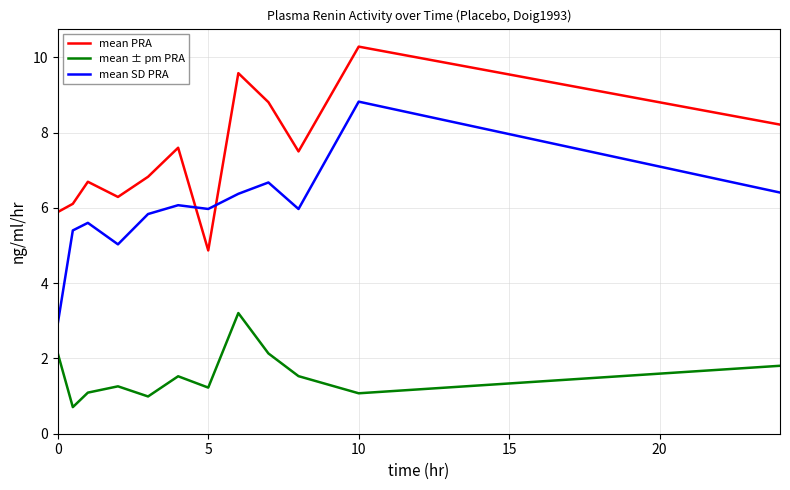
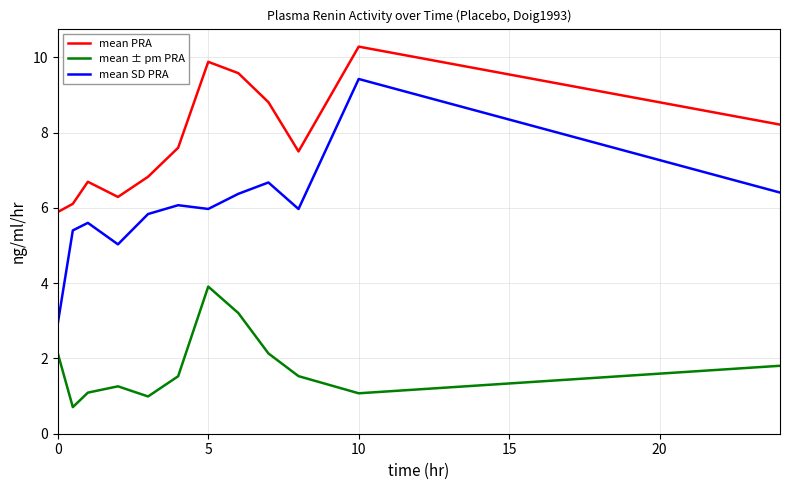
mean PRA, 5: 4.9 -> 9.9
mean ± pm PRA, 5: 1.2 -> 3.9
mean SD PRA, 10: 8.8 -> 9.4
